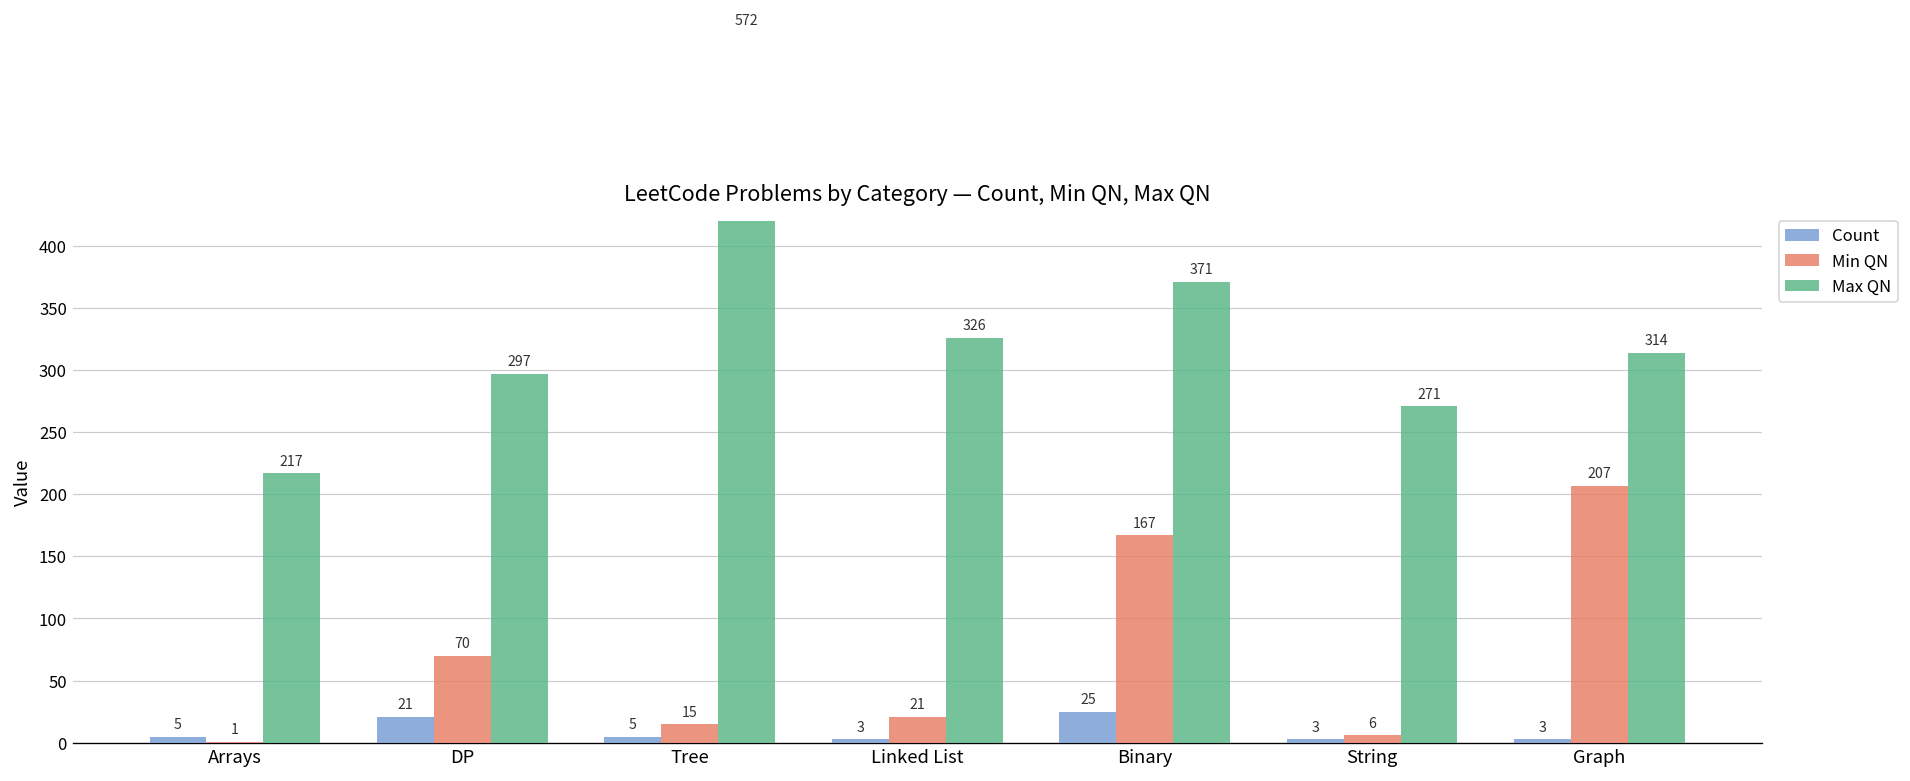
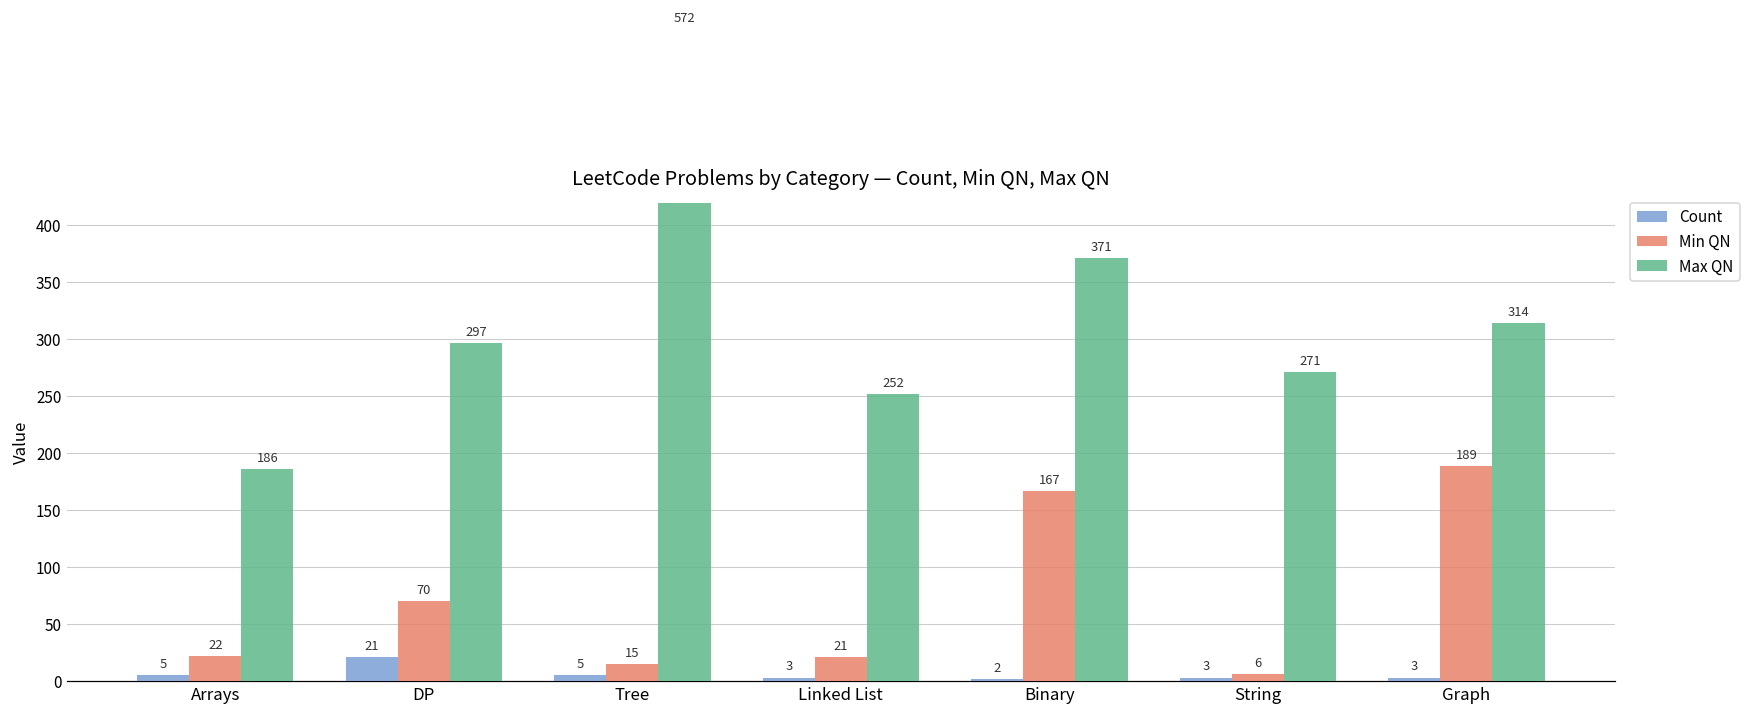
Min QN, Arrays: 1 -> 22
Max QN, Arrays: 217 -> 186
Max QN, Linked List: 326 -> 252
Count, Binary: 25 -> 2
Min QN, Graph: 207 -> 189
